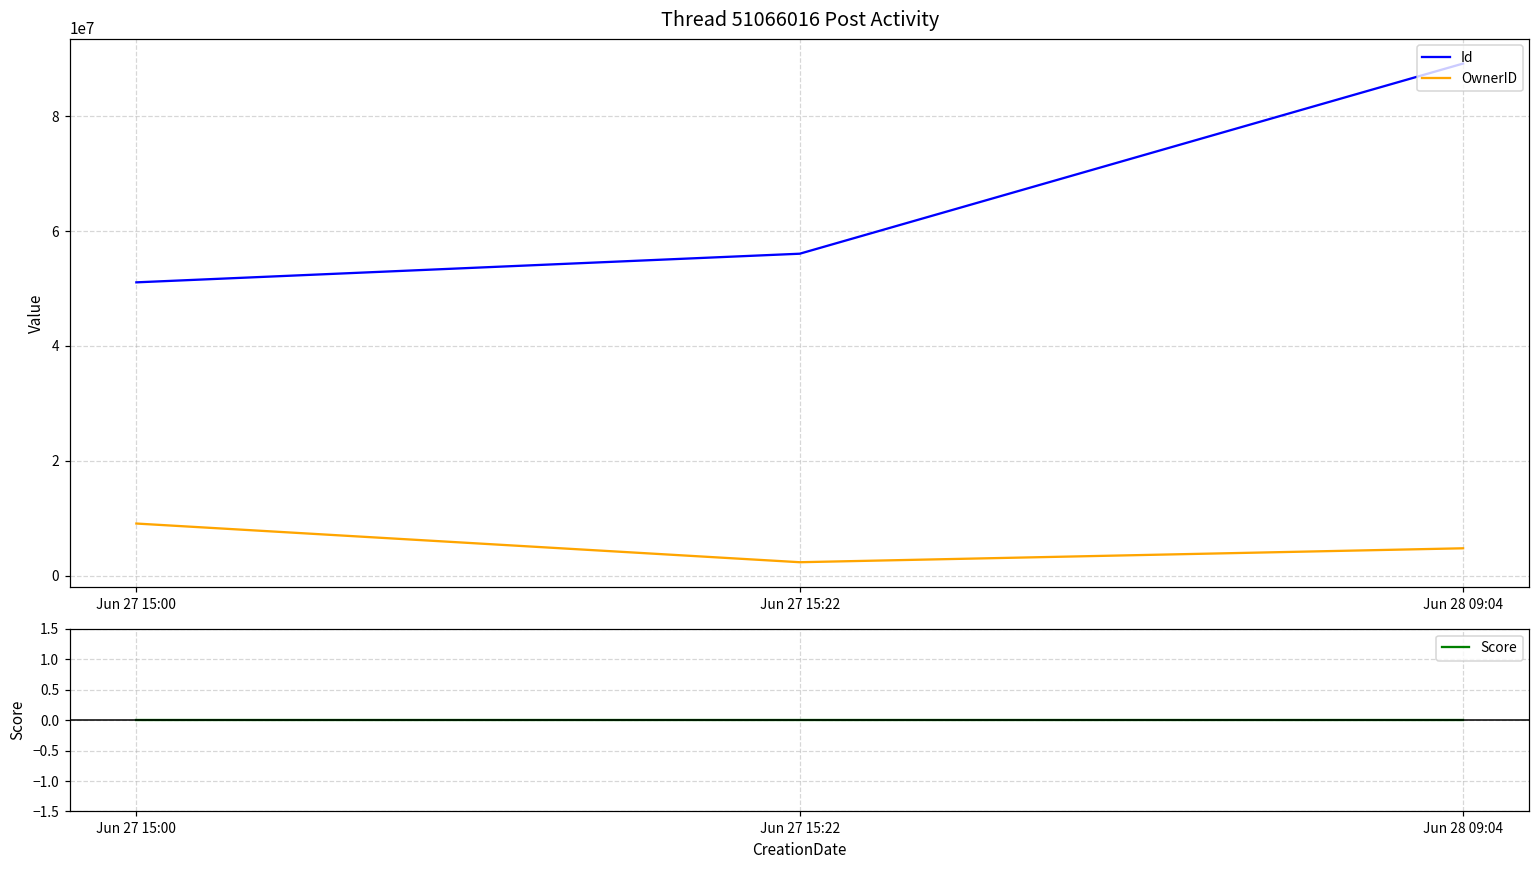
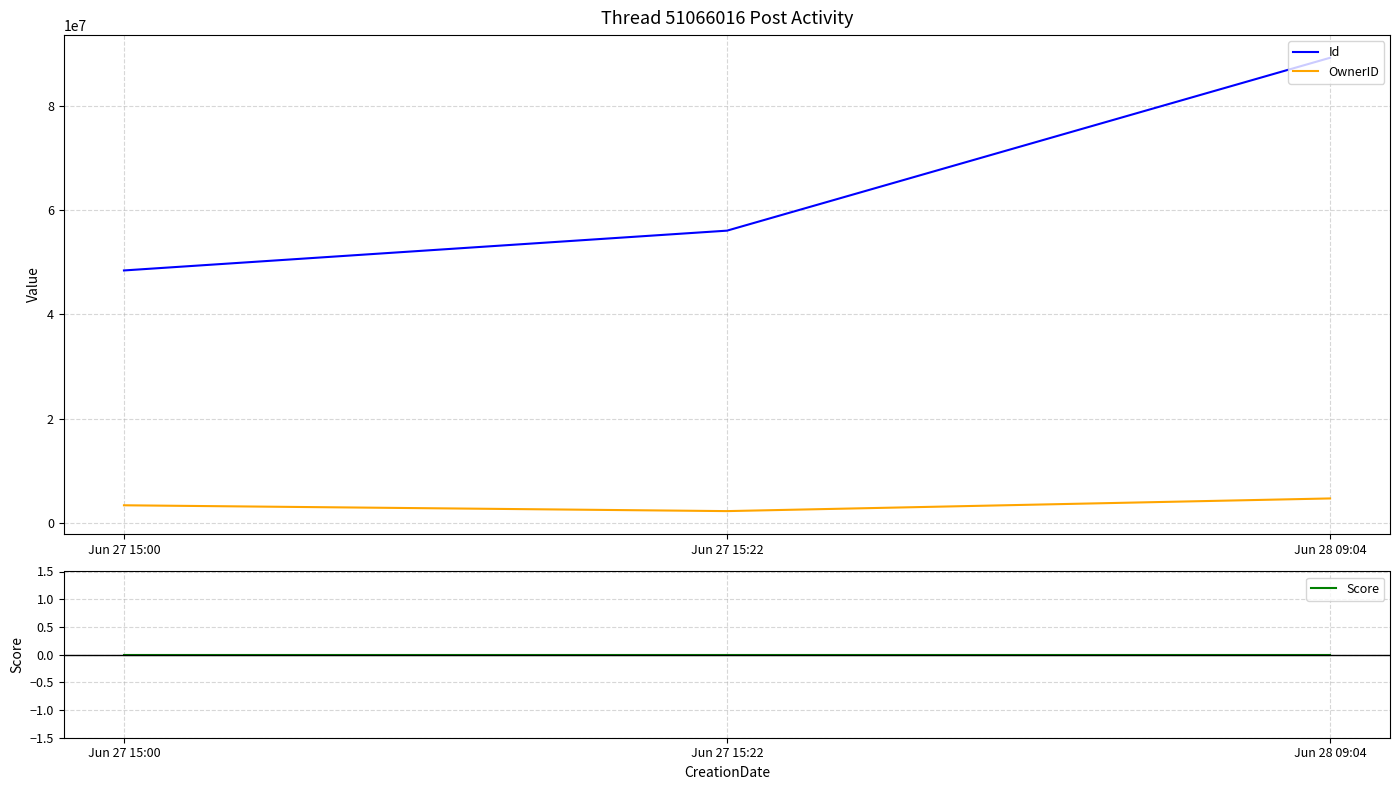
Thread 51066016 Post Activity, Id, Jun 27 15:00: 51000000 -> 48000000
Thread 51066016 Post Activity, OwnerID, Jun 27 15:00: 9000000 -> 3000000
